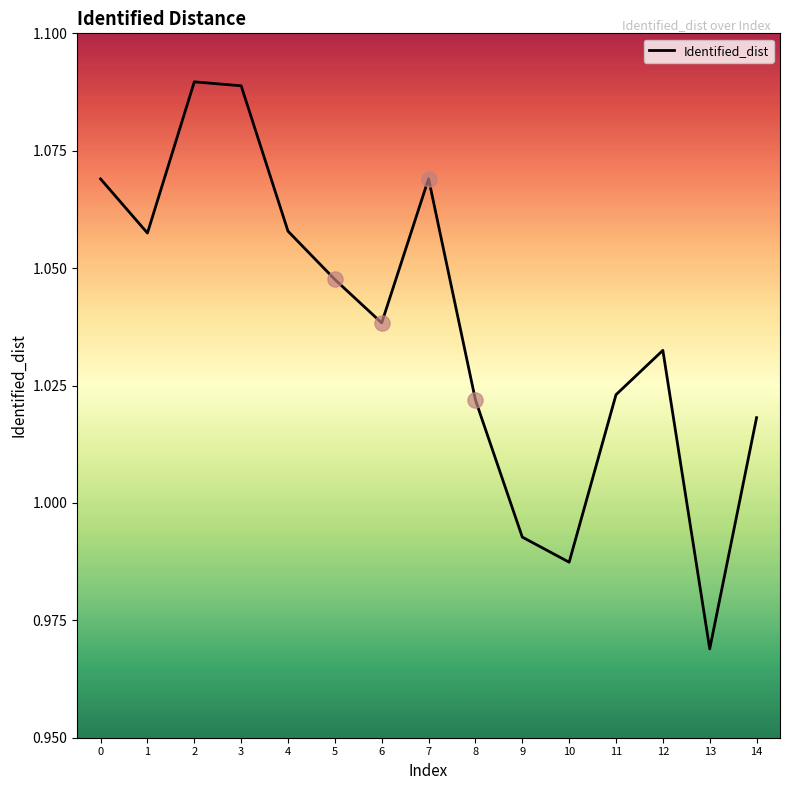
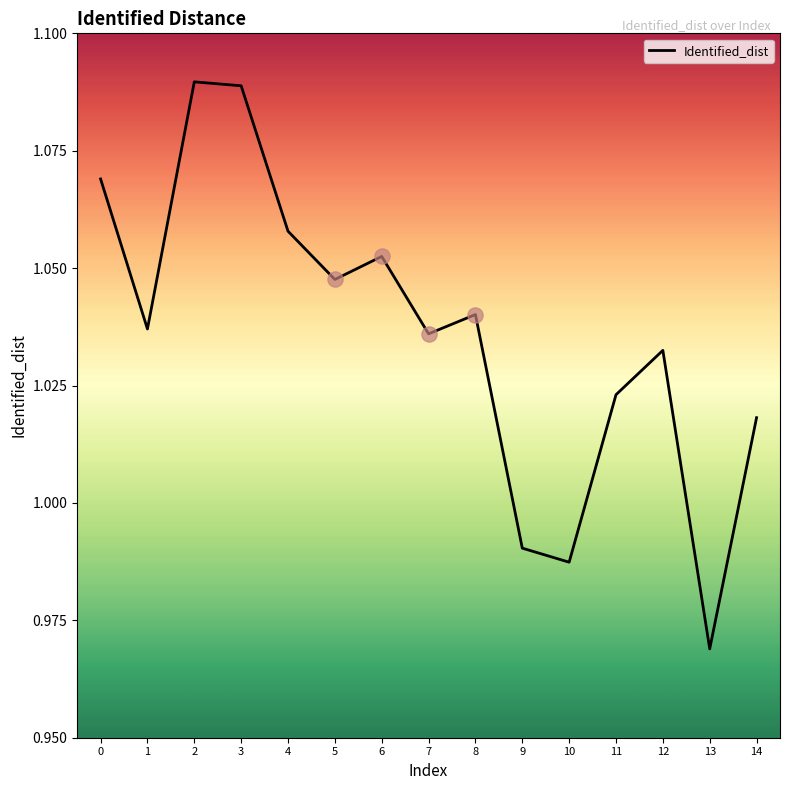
Identified_dist, 1: 1.057 -> 1.037
Identified_dist, 6: 1.038 -> 1.052
Identified_dist, 7: 1.069 -> 1.036
Identified_dist, 8: 1.022 -> 1.040
Identified_dist, 9: 0.993 -> 0.990
